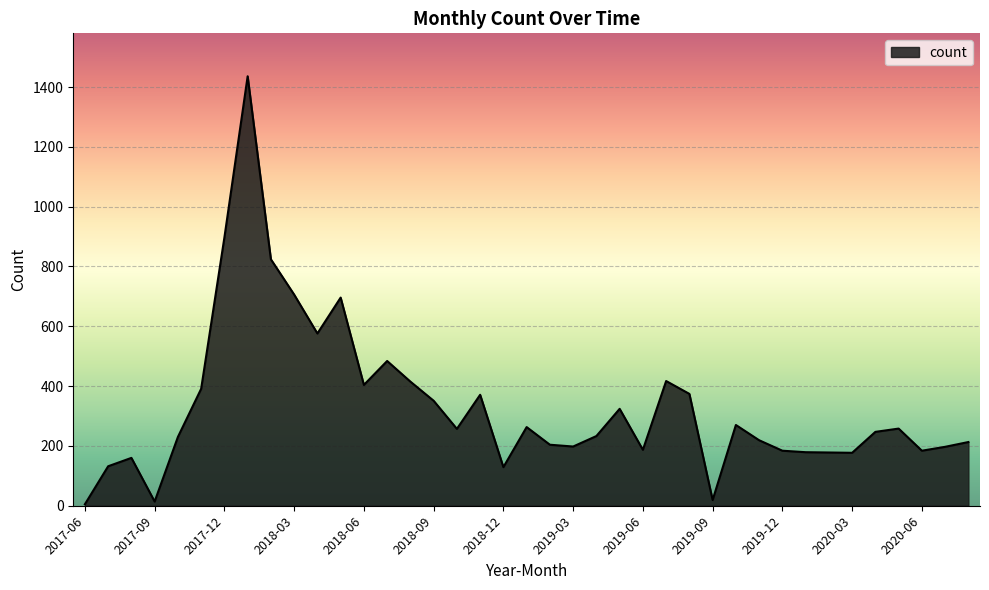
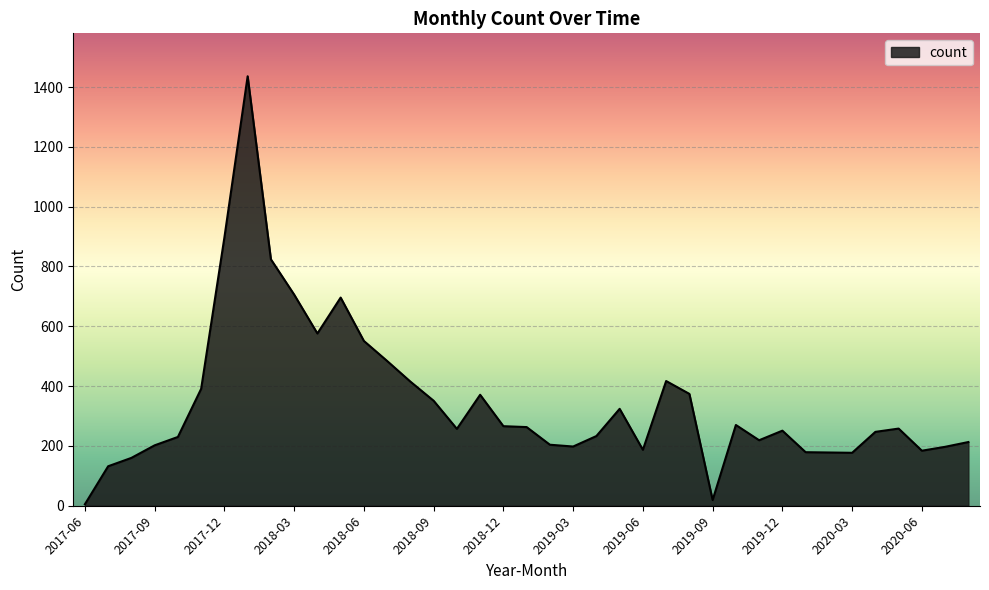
2017-09: 10 -> 200
2018-06: 400 -> 550
2018-12: 130 -> 270
2019-12: 180 -> 250
